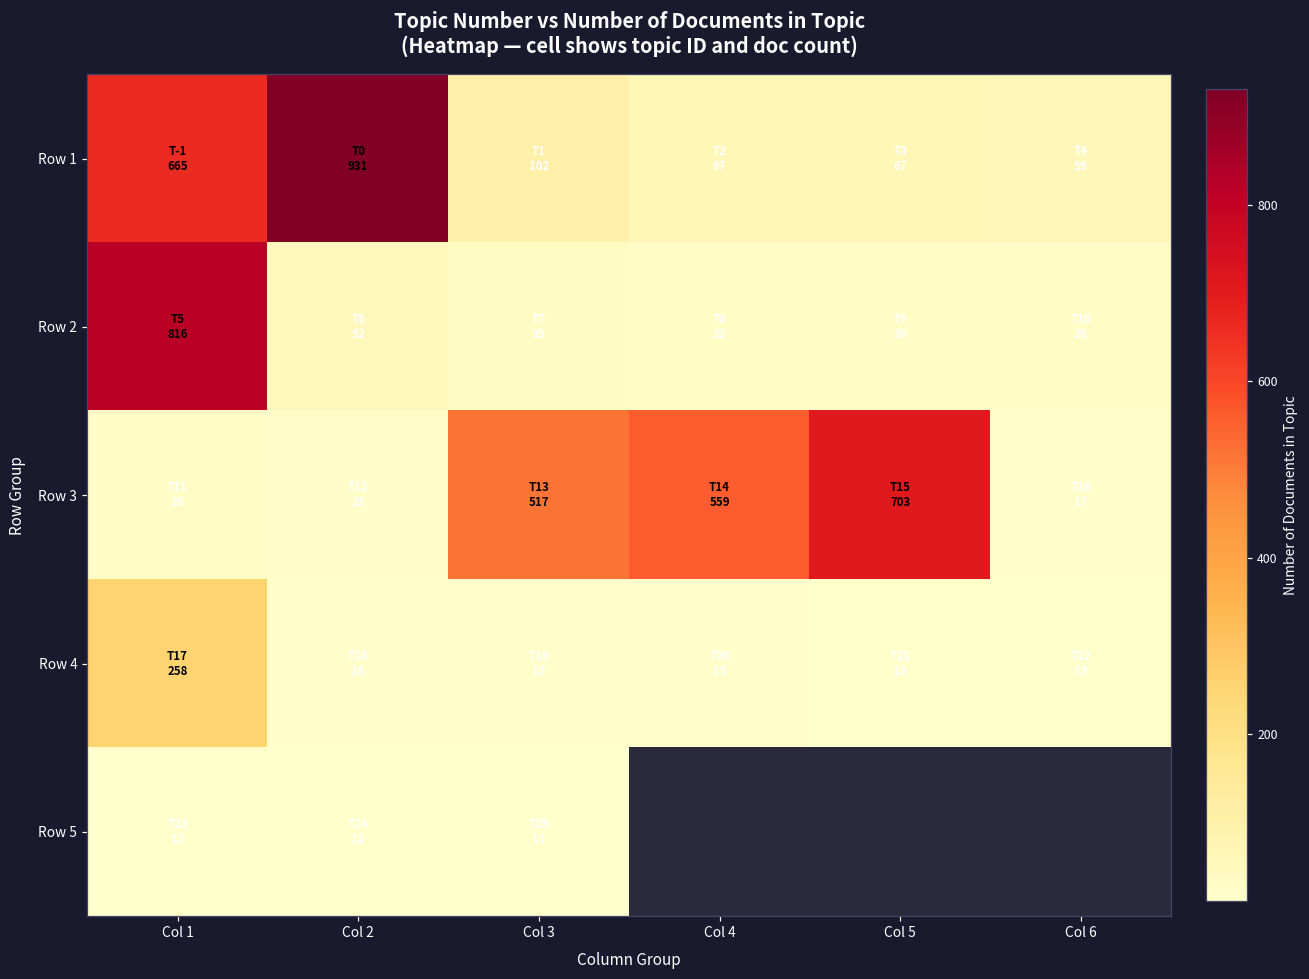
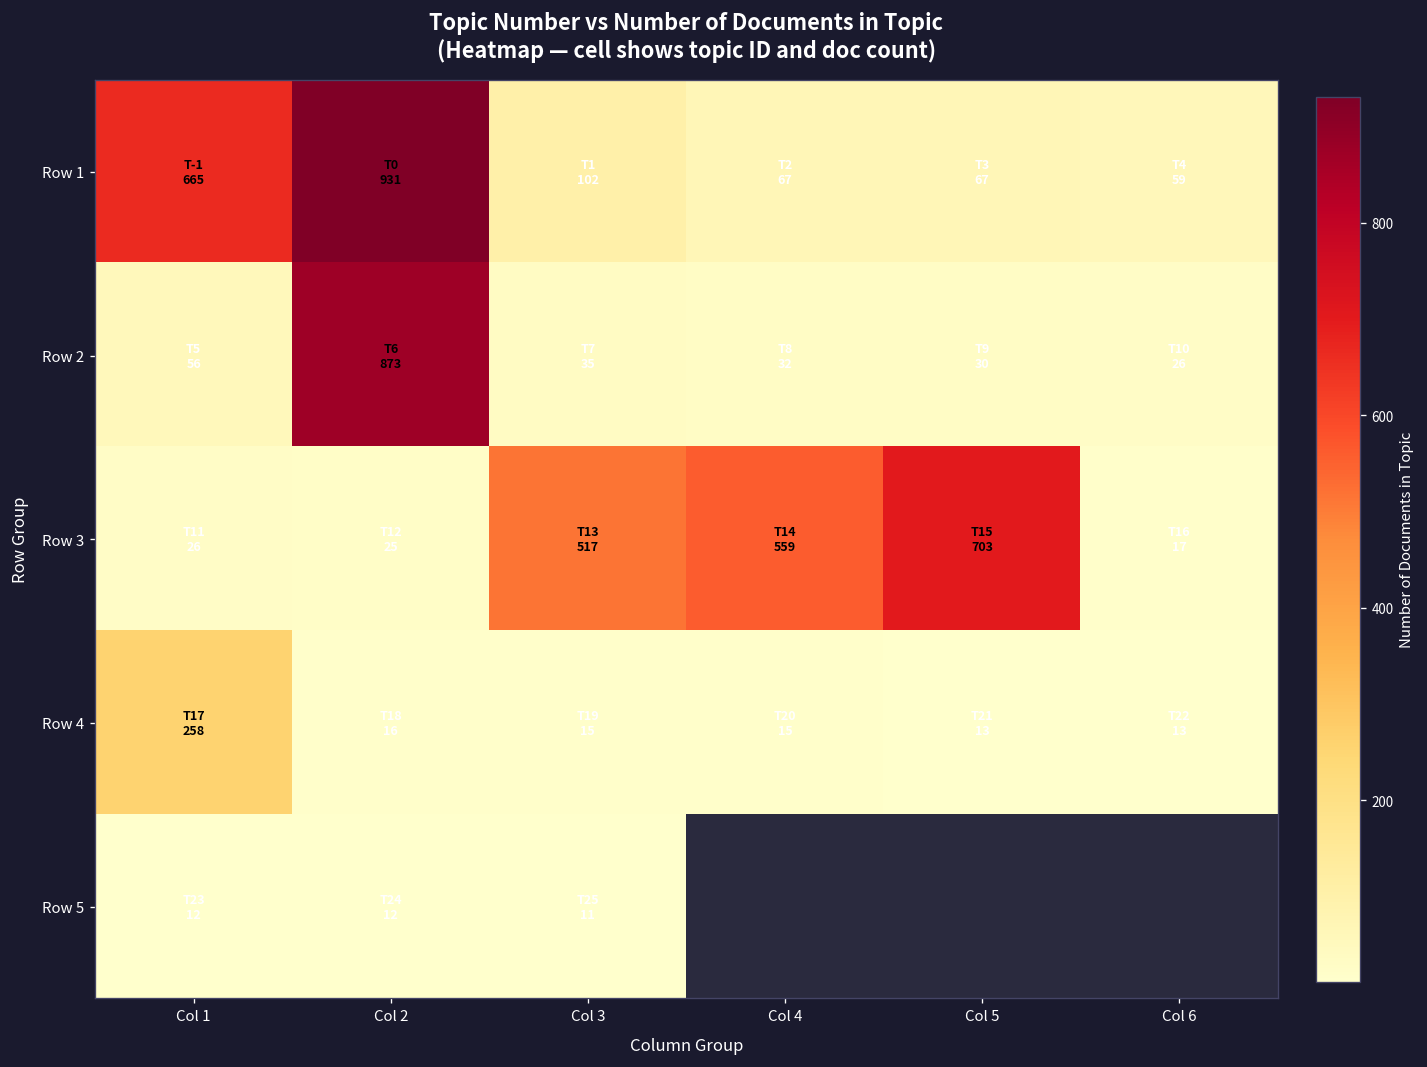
Row 2, Col 1: 816 -> 56
Row 2, Col 2: 52 -> 873
